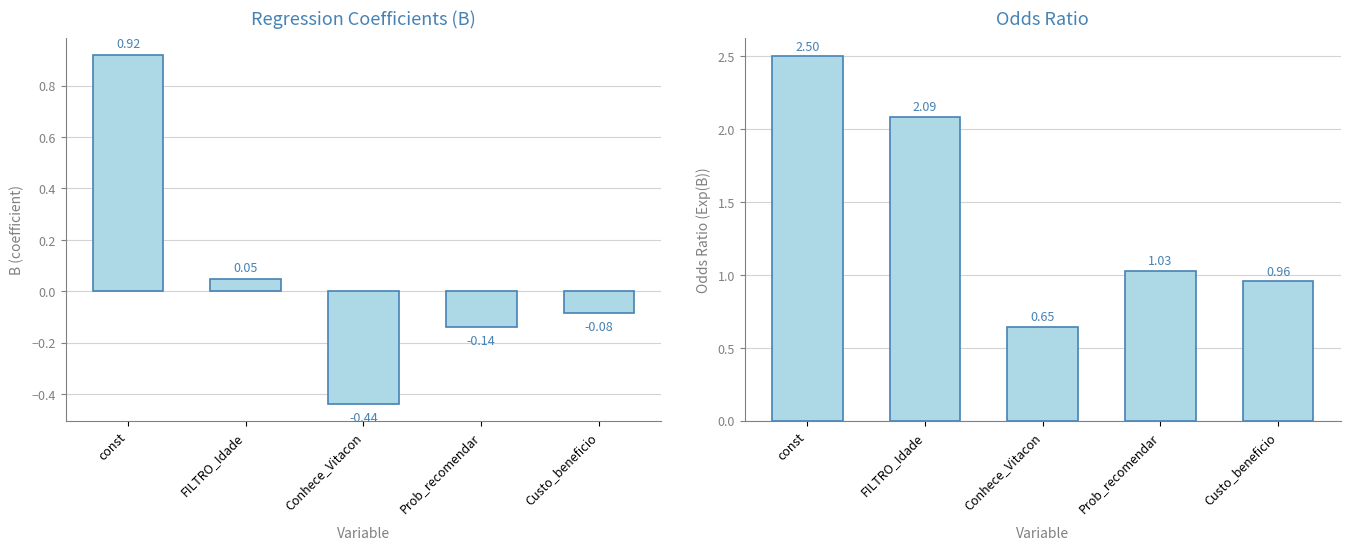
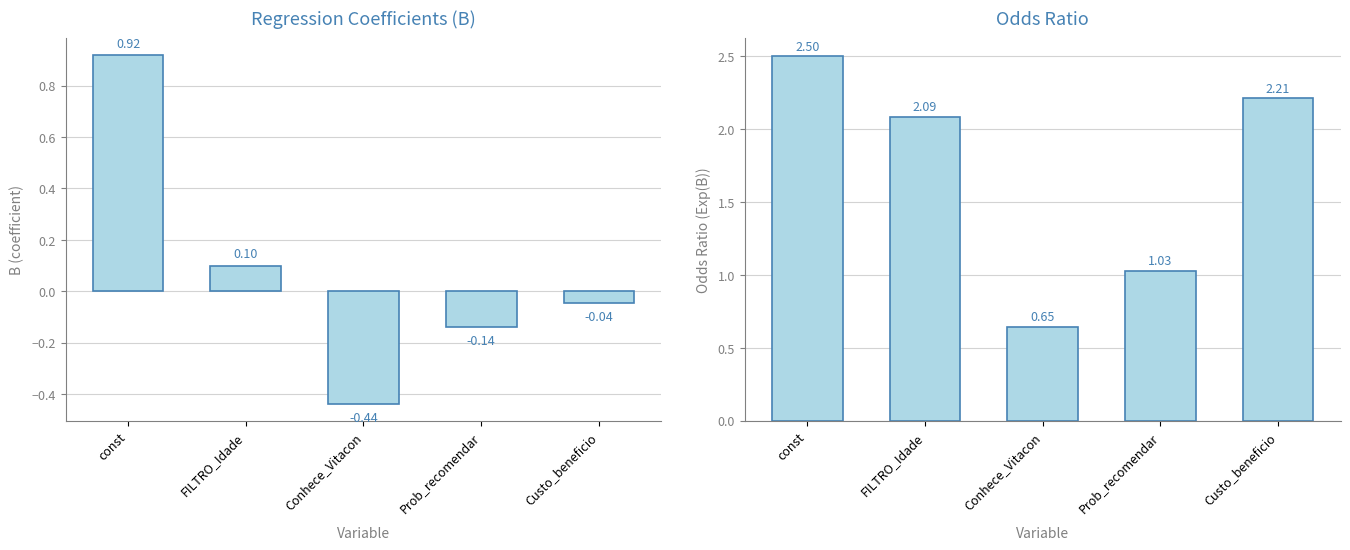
Regression Coefficients (B), FILTRO_Idade: 0.05 -> 0.10
Regression Coefficients (B), Custo_beneficio: -0.08 -> -0.04
Odds Ratio, Custo_beneficio: 0.96 -> 2.21
